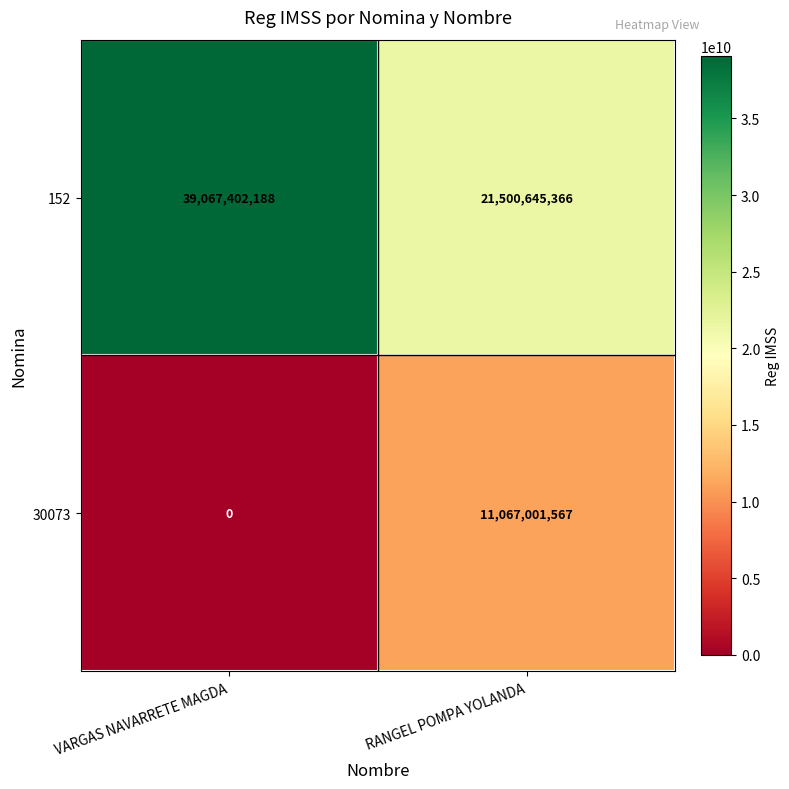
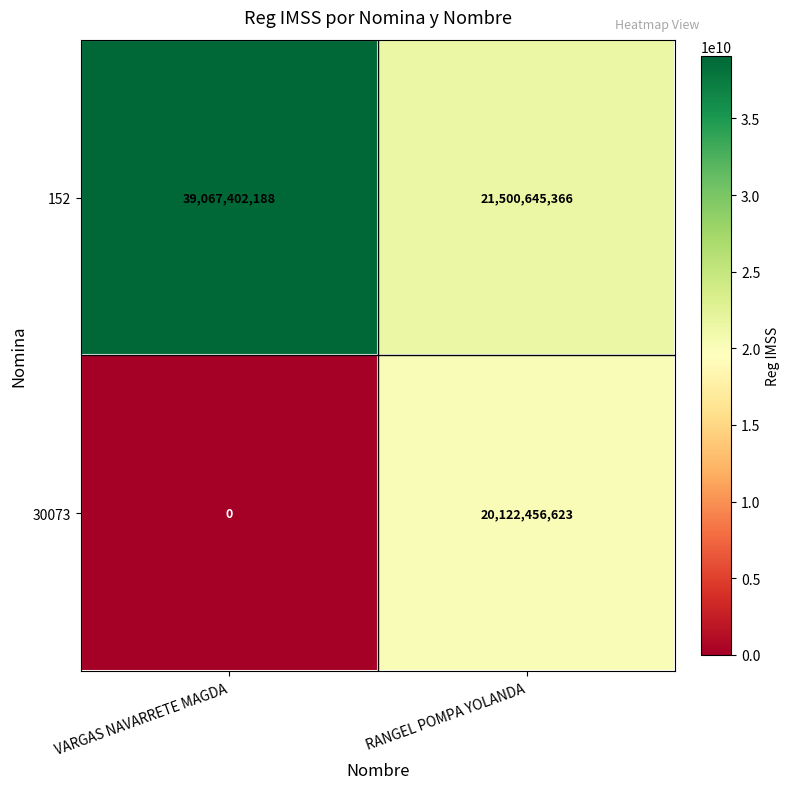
30073, RANGEL POMPA YOLANDA: 11,067,001,567 -> 20,122,456,623
